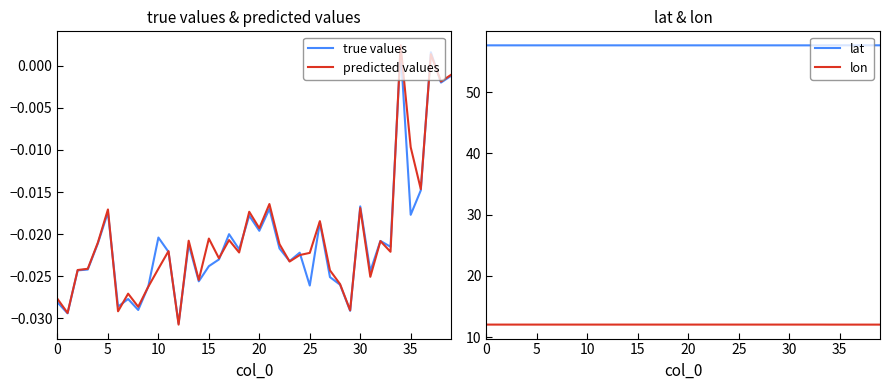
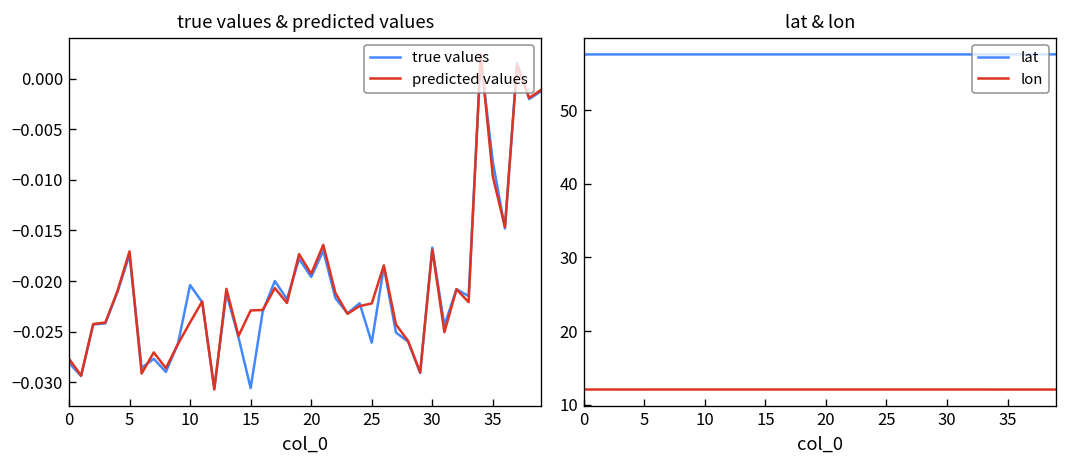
true values & predicted values, true values, 15: -0.024 -> -0.031
true values & predicted values, predicted values, 15: -0.021 -> -0.023
true values & predicted values, true values, 35: -0.018 -> -0.008
